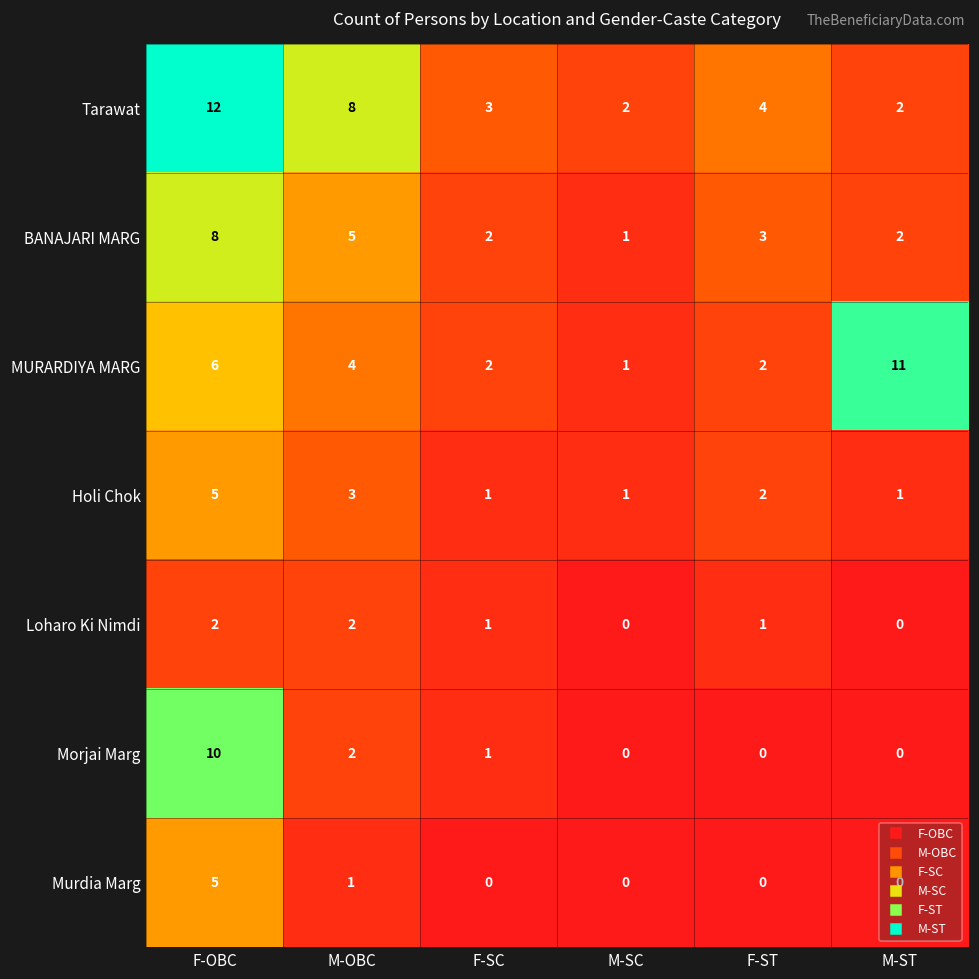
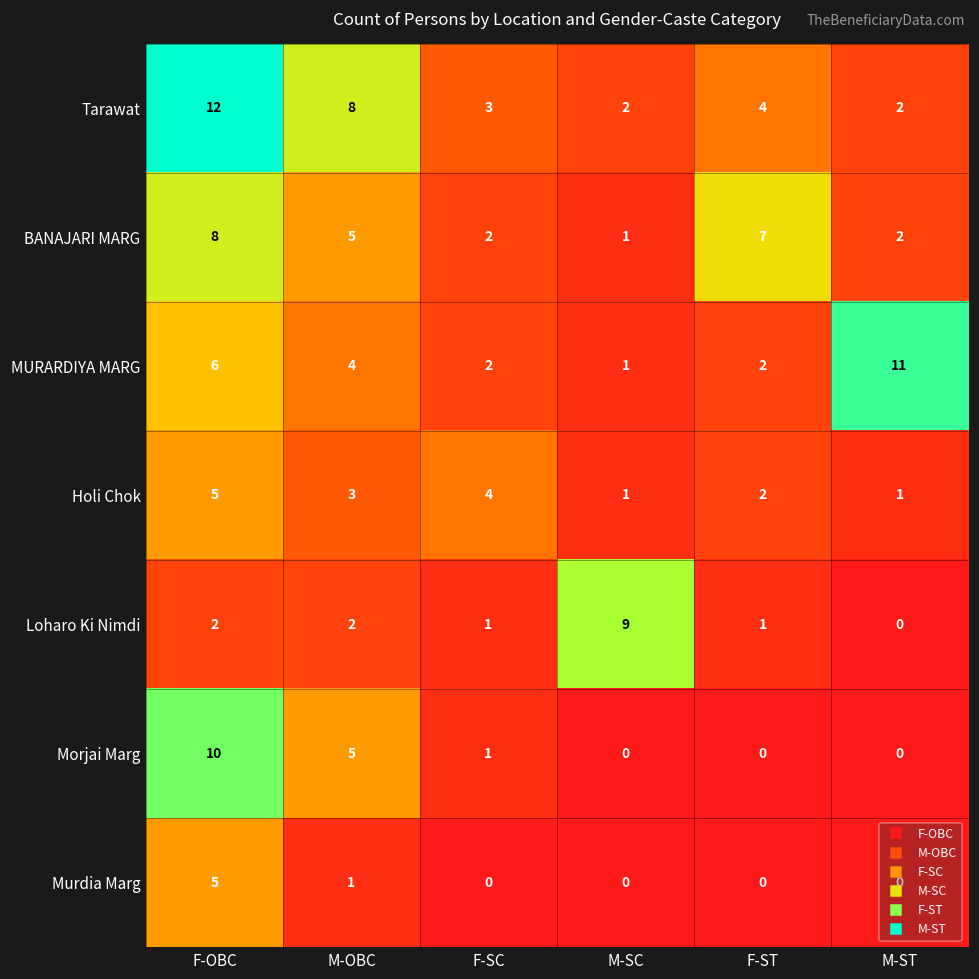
BANAJARI MARG, F-ST: 3 -> 7
Holi Chok, F-SC: 1 -> 4
Loharo Ki Nimdi, M-SC: 0 -> 9
Morjai Marg, M-OBC: 2 -> 5
